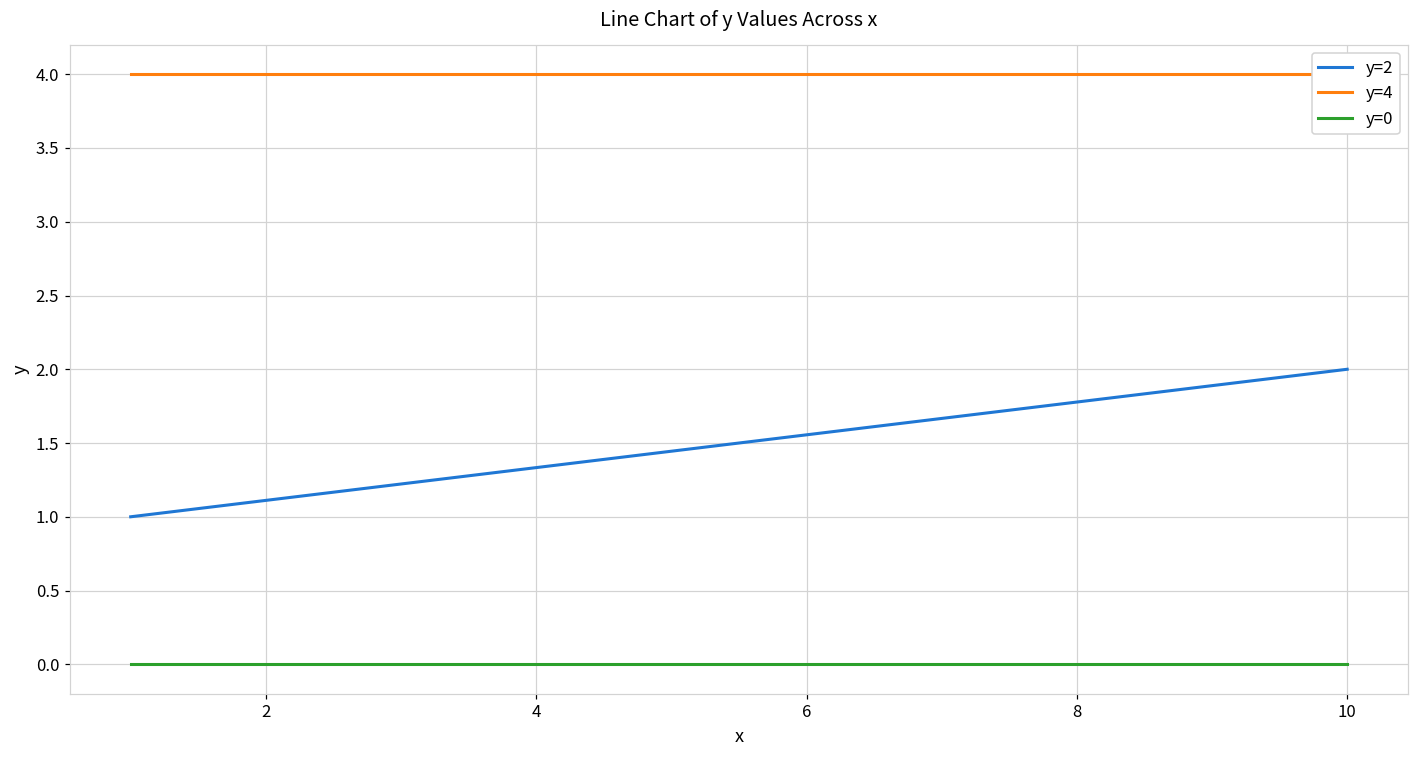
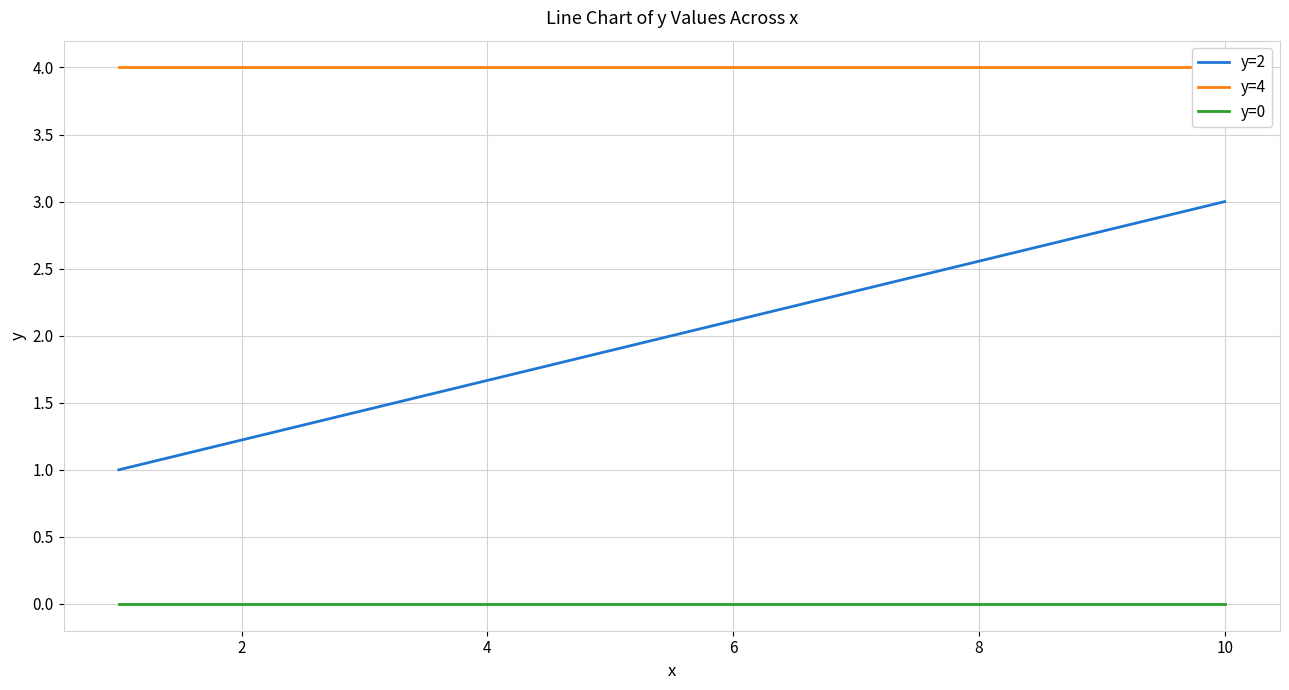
y=2, 10: 2 -> 3
